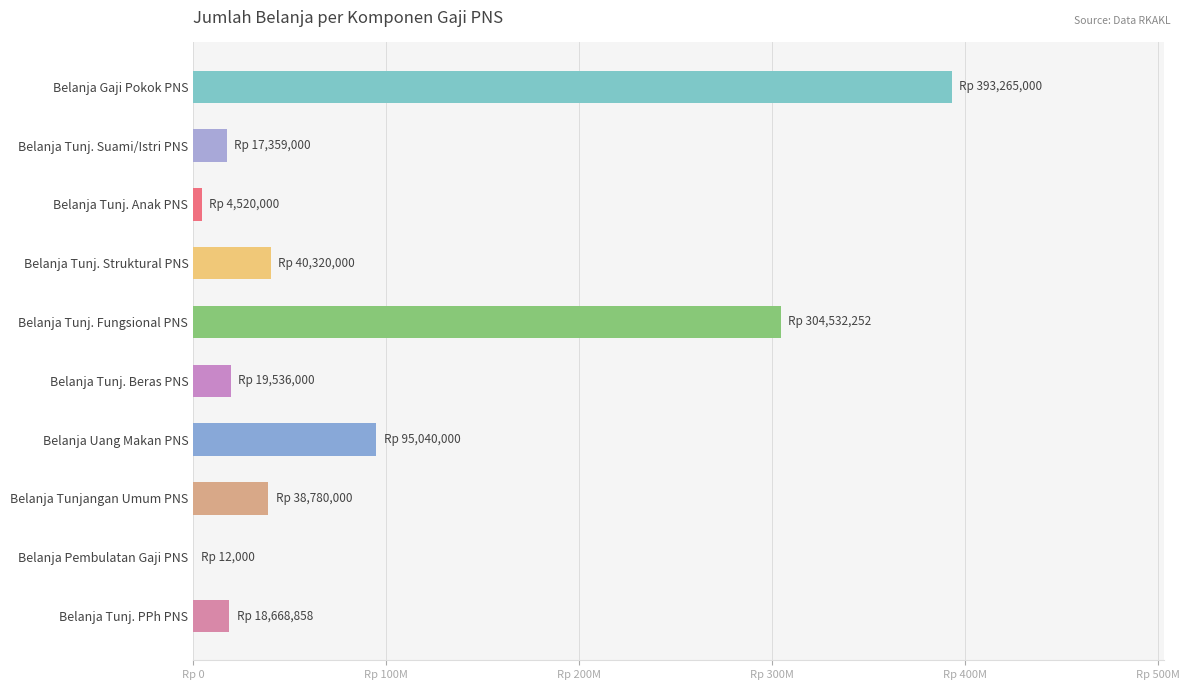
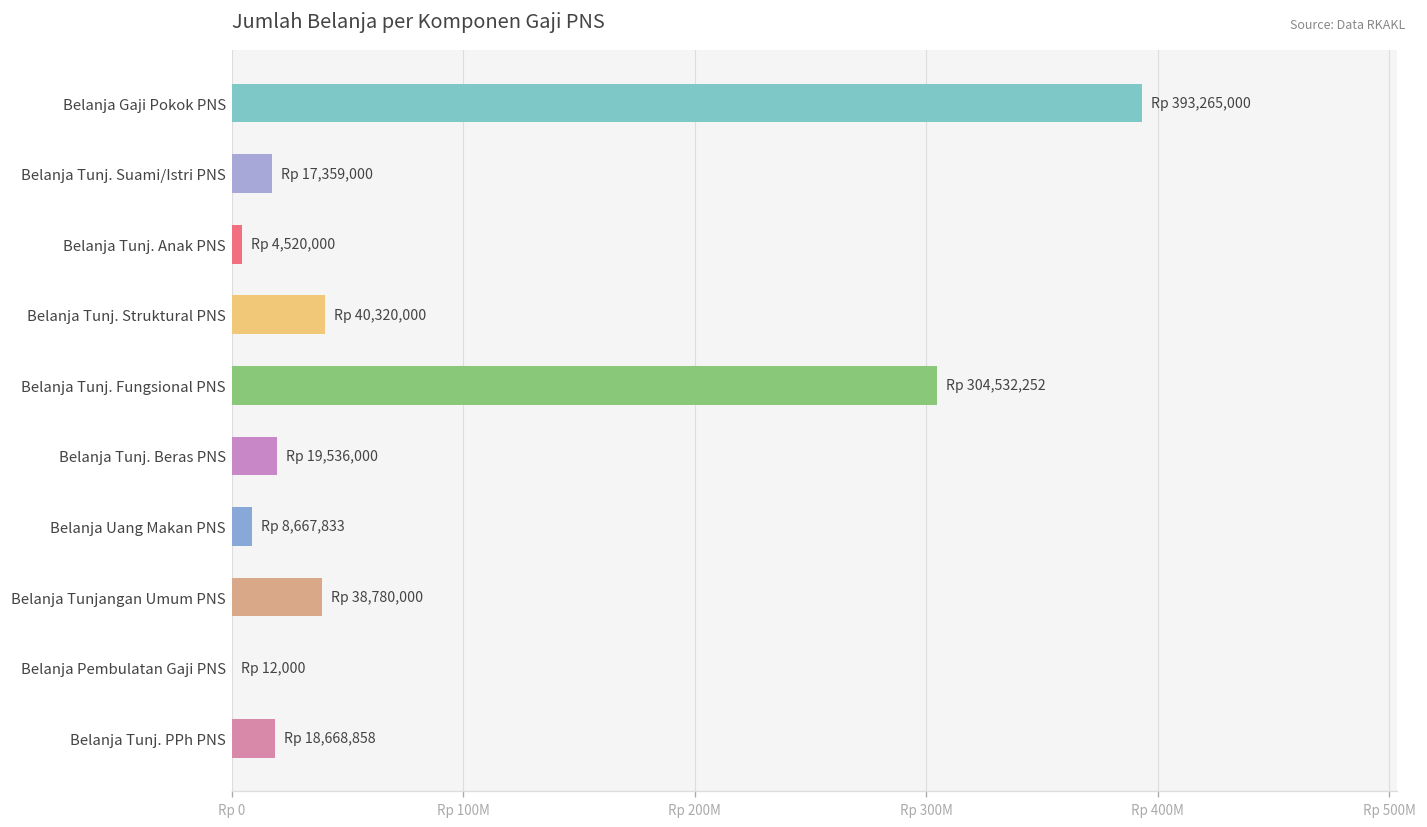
Belanja Uang Makan PNS: 95,040,000 -> 8,667,833
